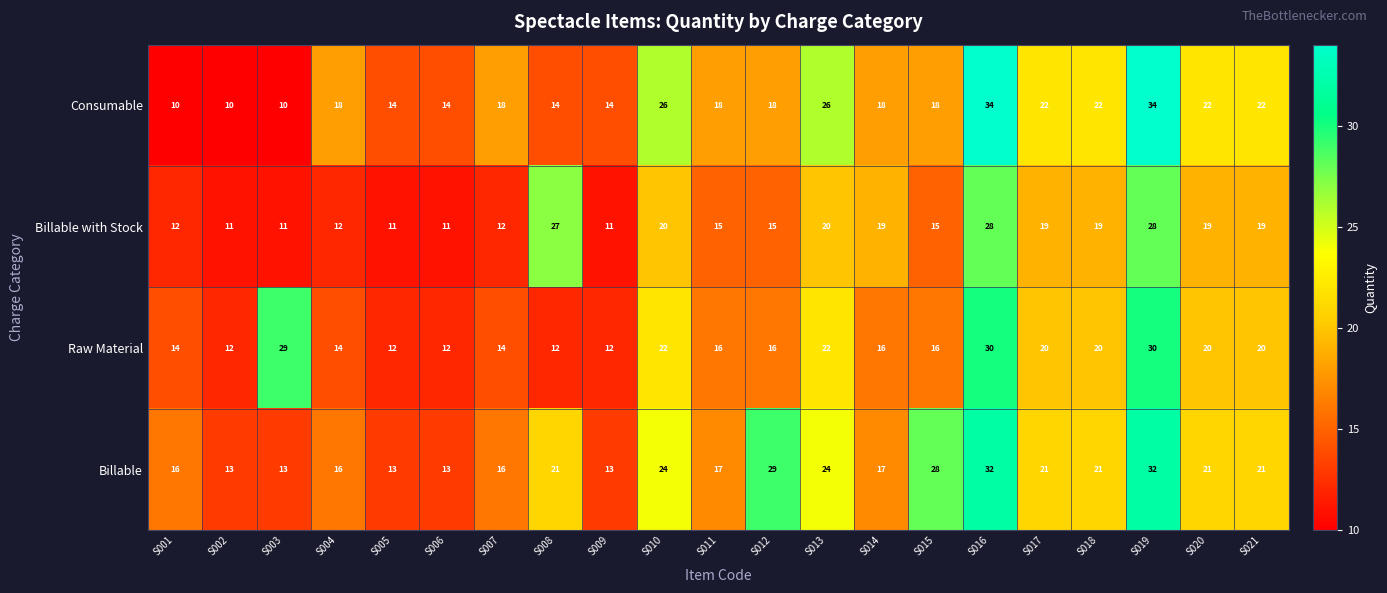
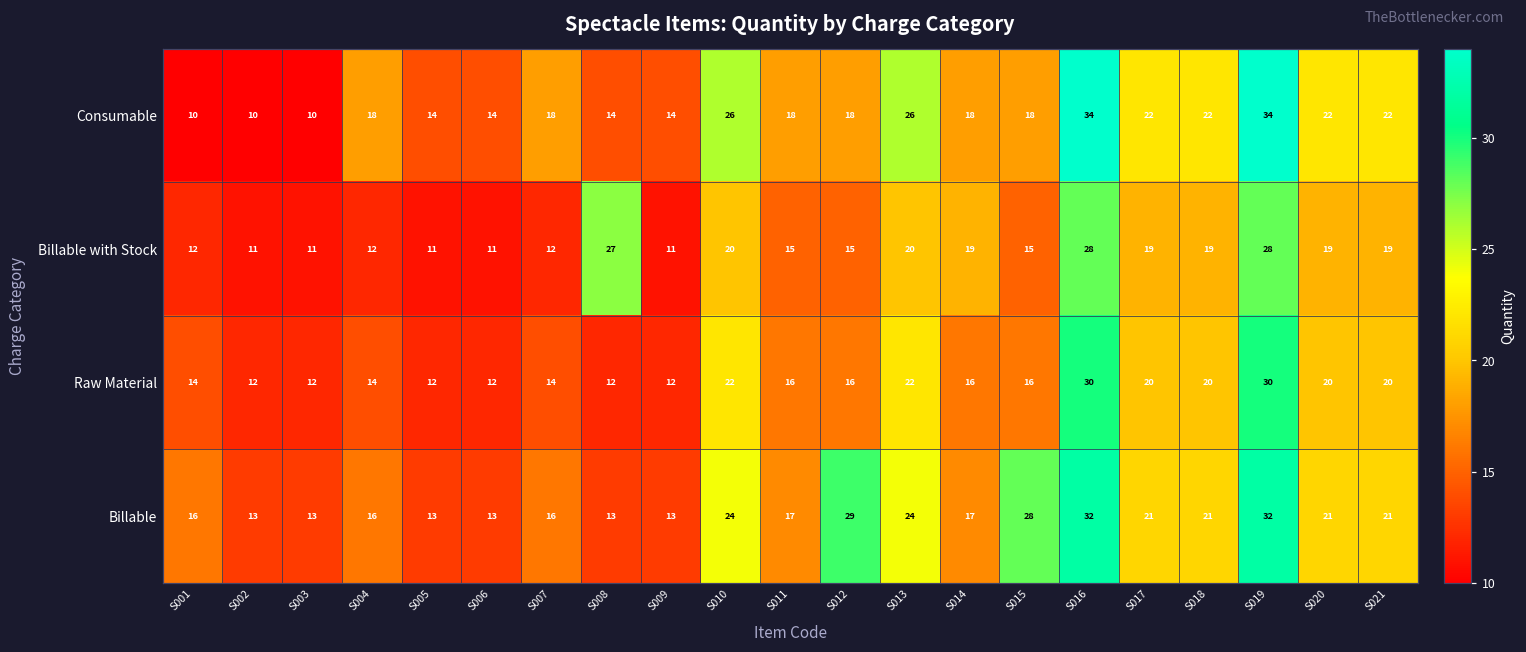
Raw Material, S003: 29 -> 12
Billable, S008: 21 -> 13
